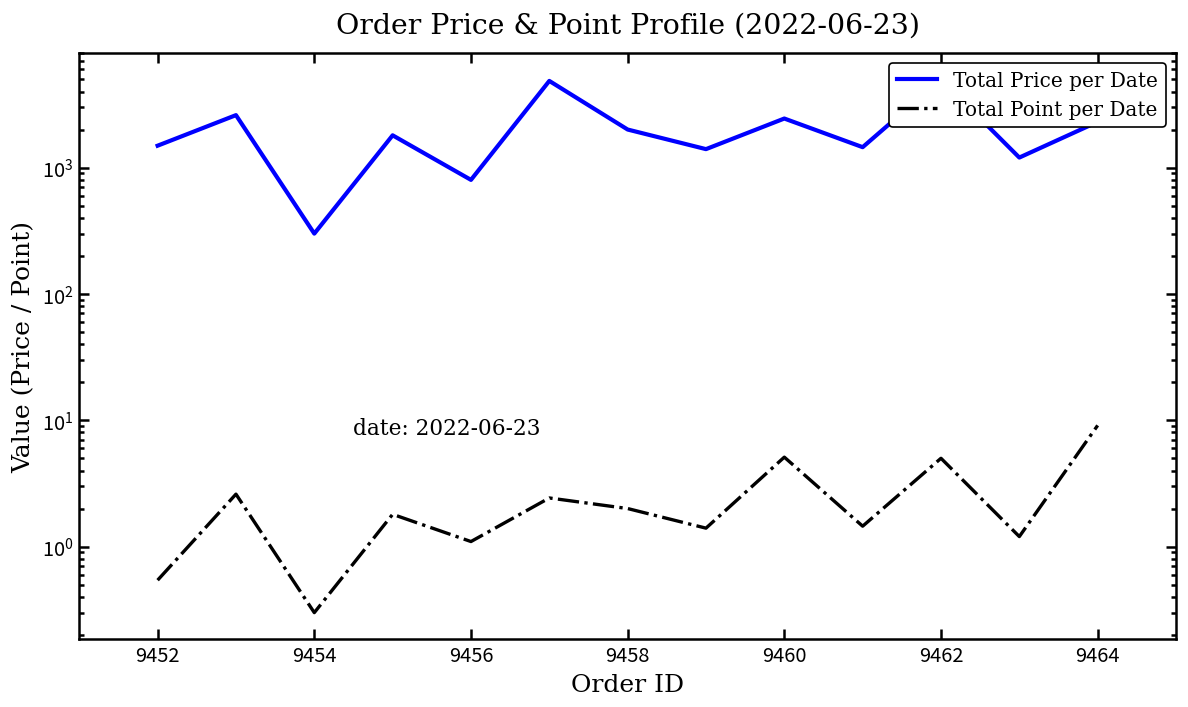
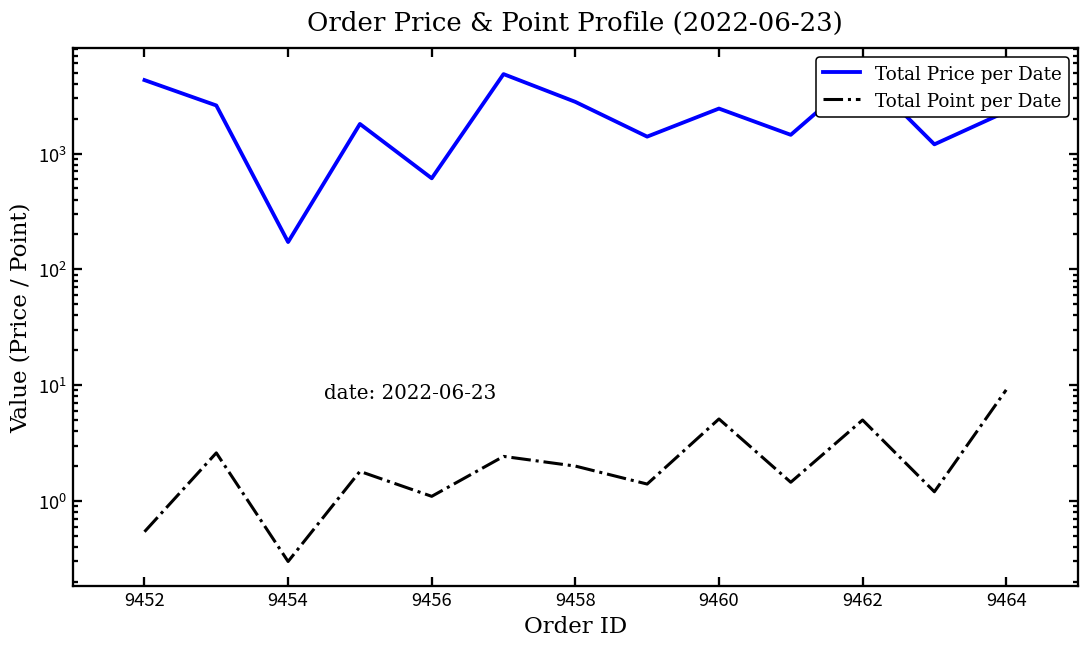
Total Price per Date, 9452: 1500 -> 4300
Total Price per Date, 9454: 300 -> 170
Total Price per Date, 9456: 800 -> 600
Total Price per Date, 9458: 2000 -> 2800
